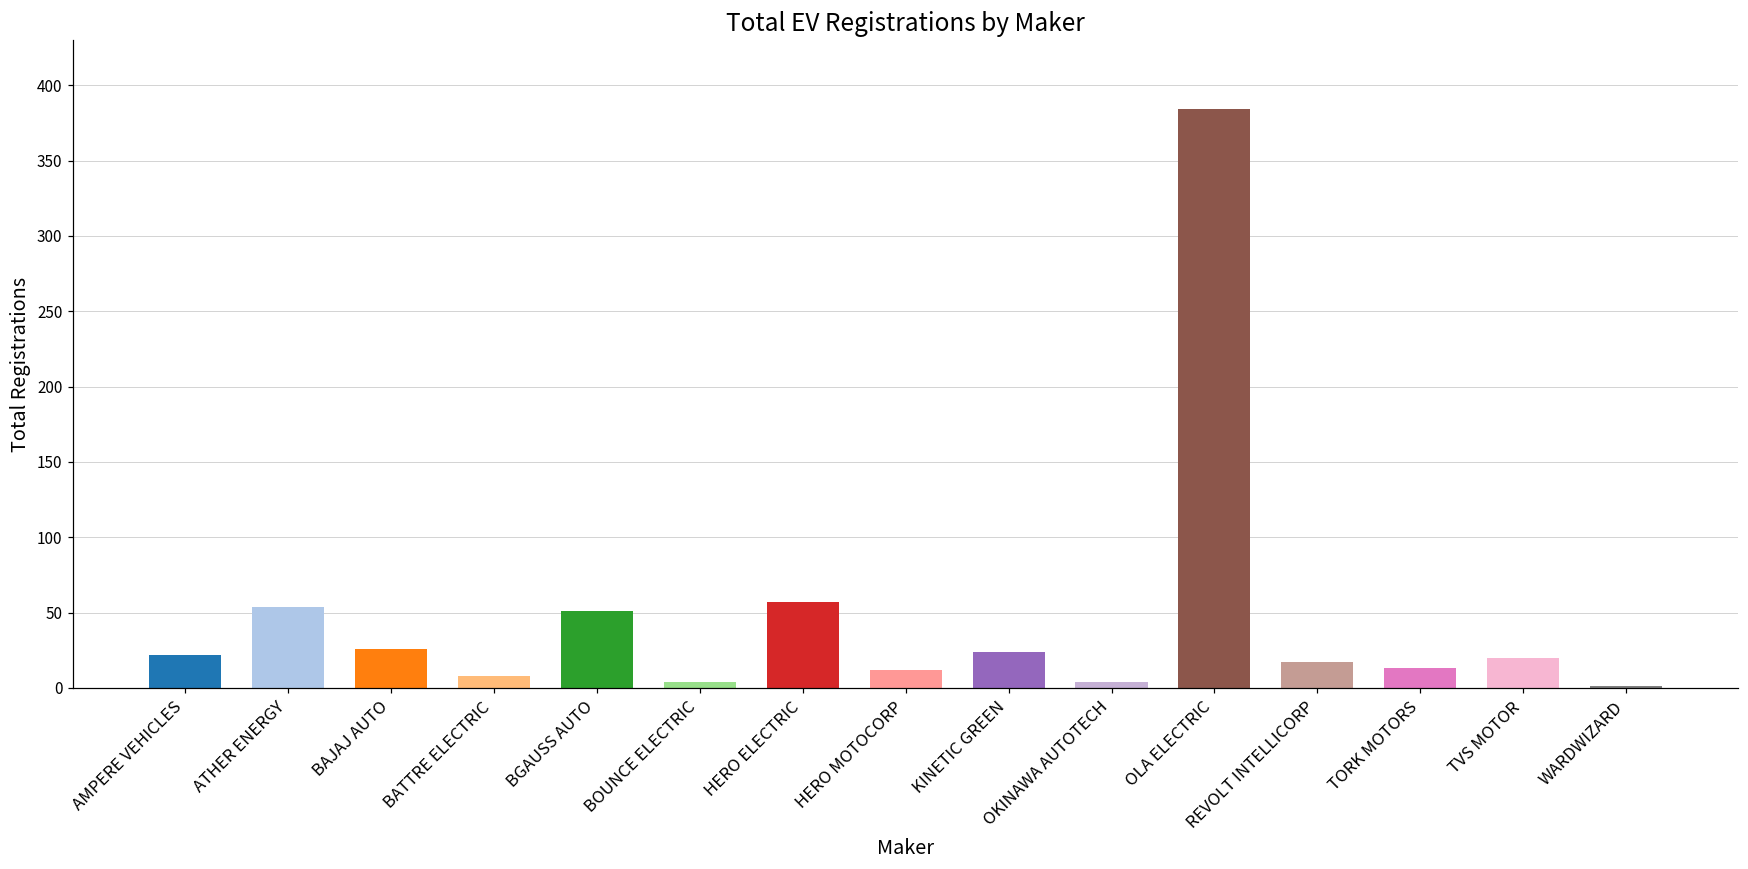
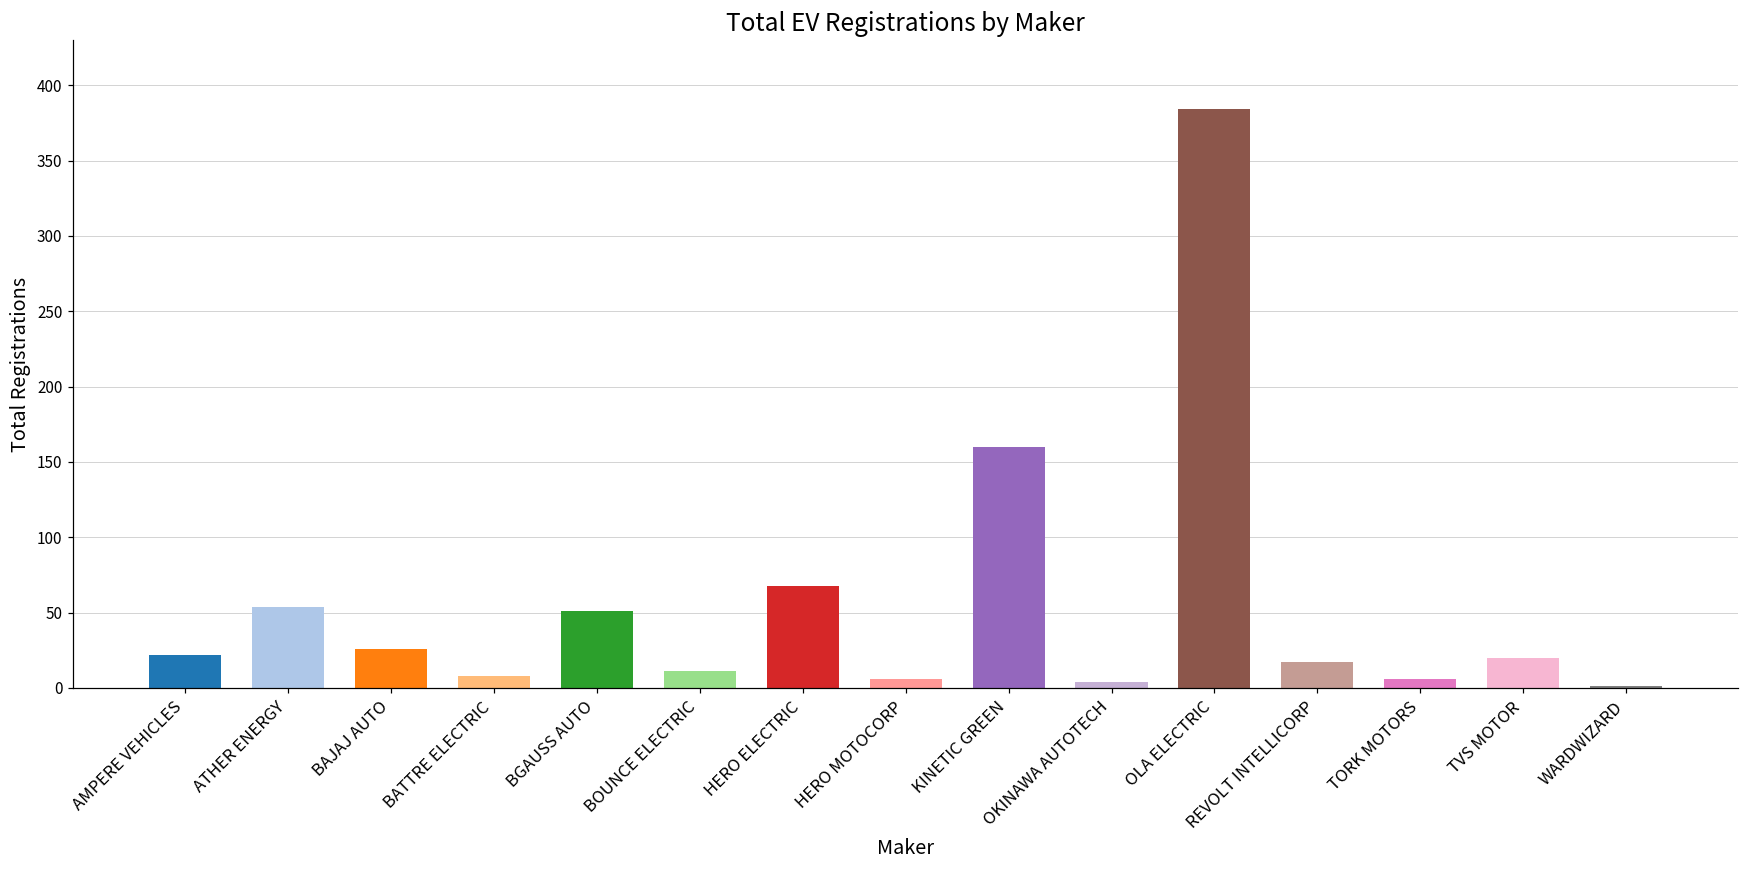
BOUNCE ELECTRIC: 4 -> 11
HERO ELECTRIC: 57 -> 68
HERO MOTOCORP: 12 -> 6
KINETIC GREEN: 24 -> 160
TORK MOTORS: 13 -> 6
